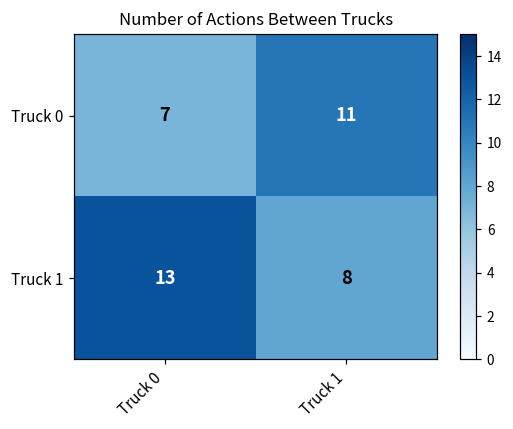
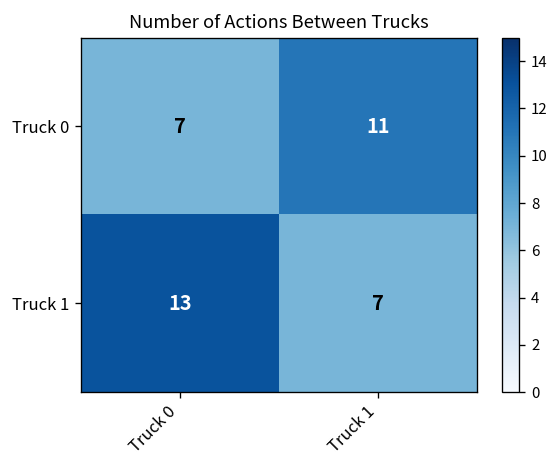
Truck 1, Truck 1: 8 -> 7
